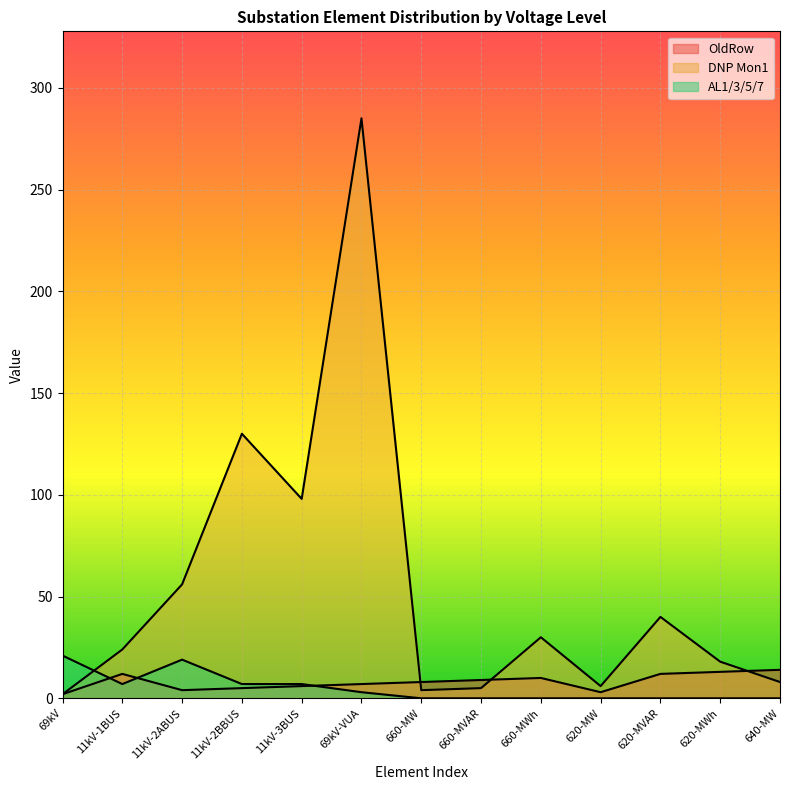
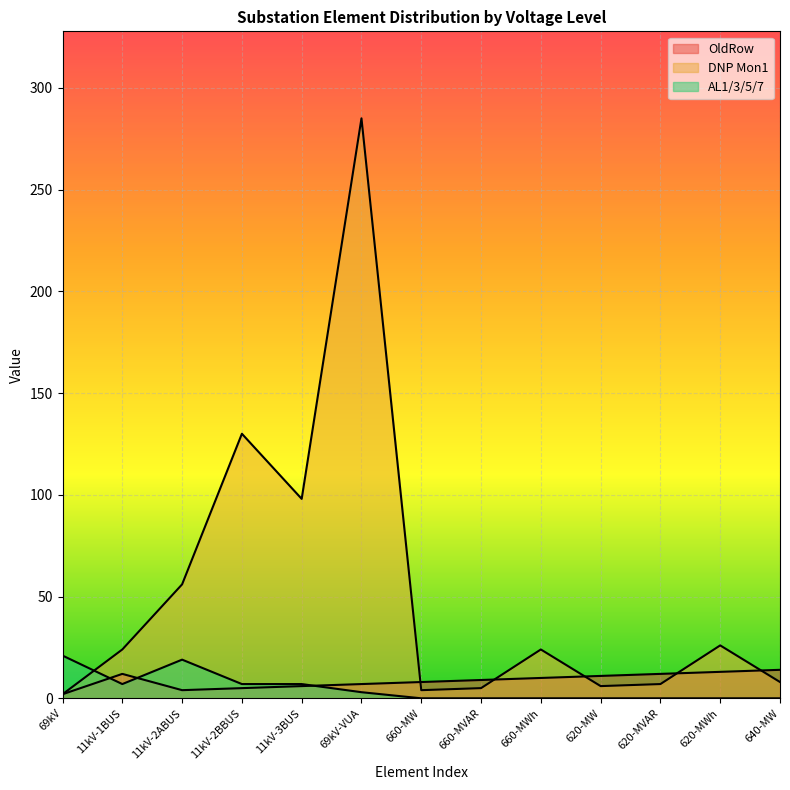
DNP Mon1, 660-MWh: 30 -> 24
OldRow, 620-MW: 3 -> 11
DNP Mon1, 620-MVAR: 40 -> 7
DNP Mon1, 620-MWh: 18 -> 26
